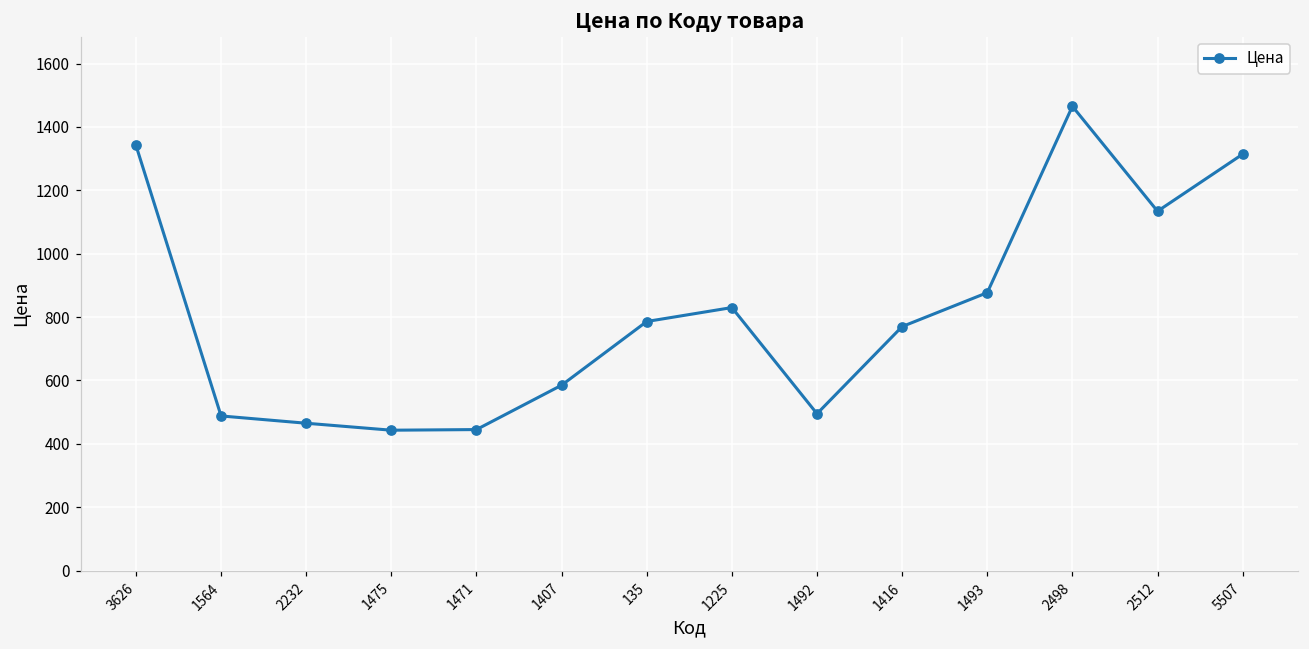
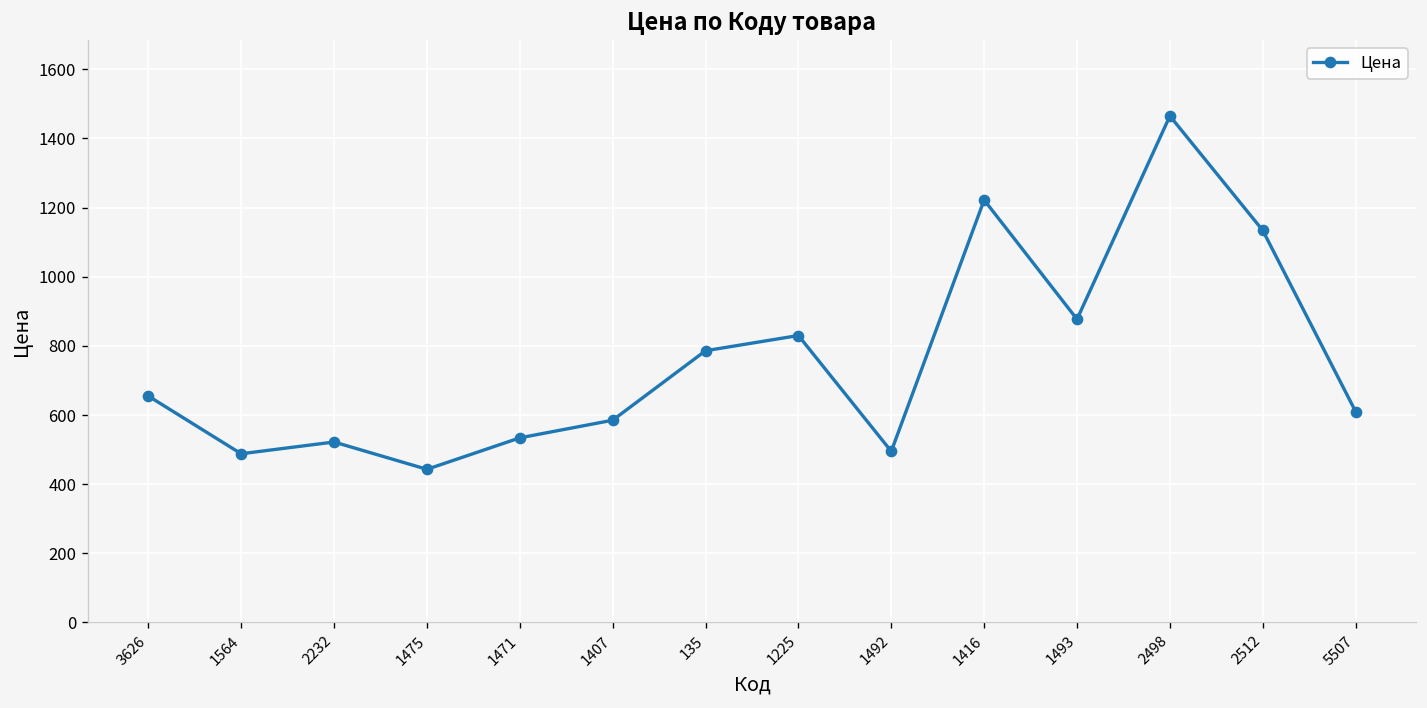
3626: 1340 -> 660
2232: 470 -> 520
1471: 450 -> 530
1416: 770 -> 1220
5507: 1310 -> 610
